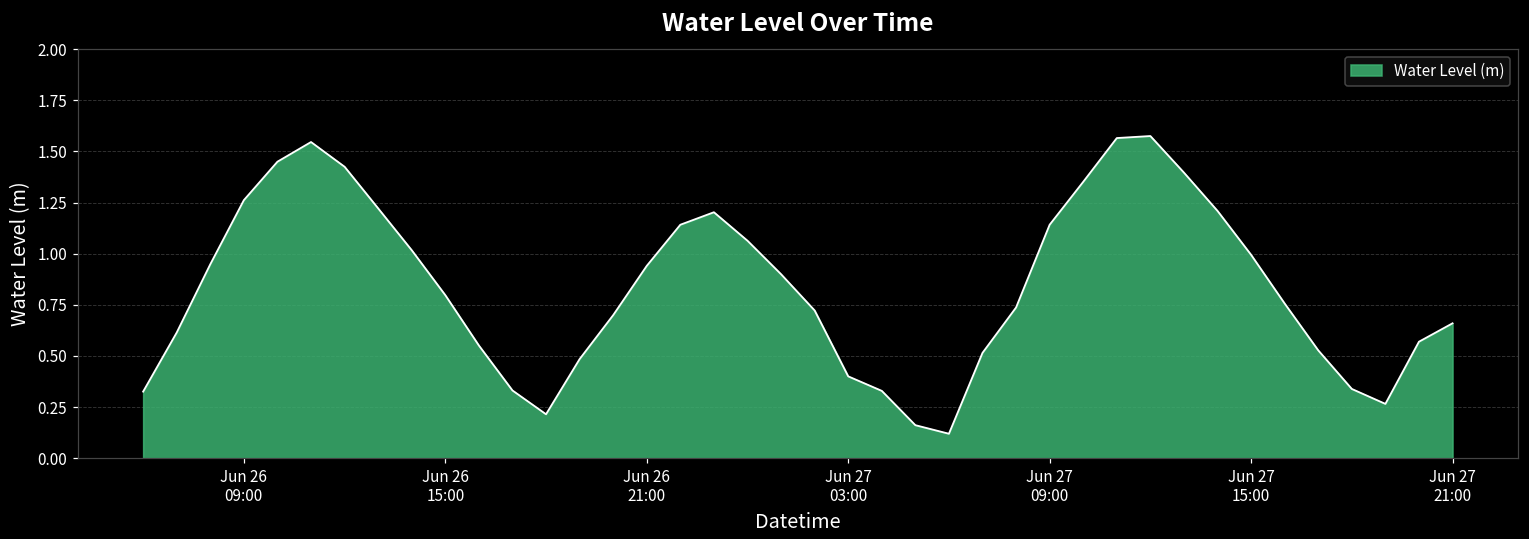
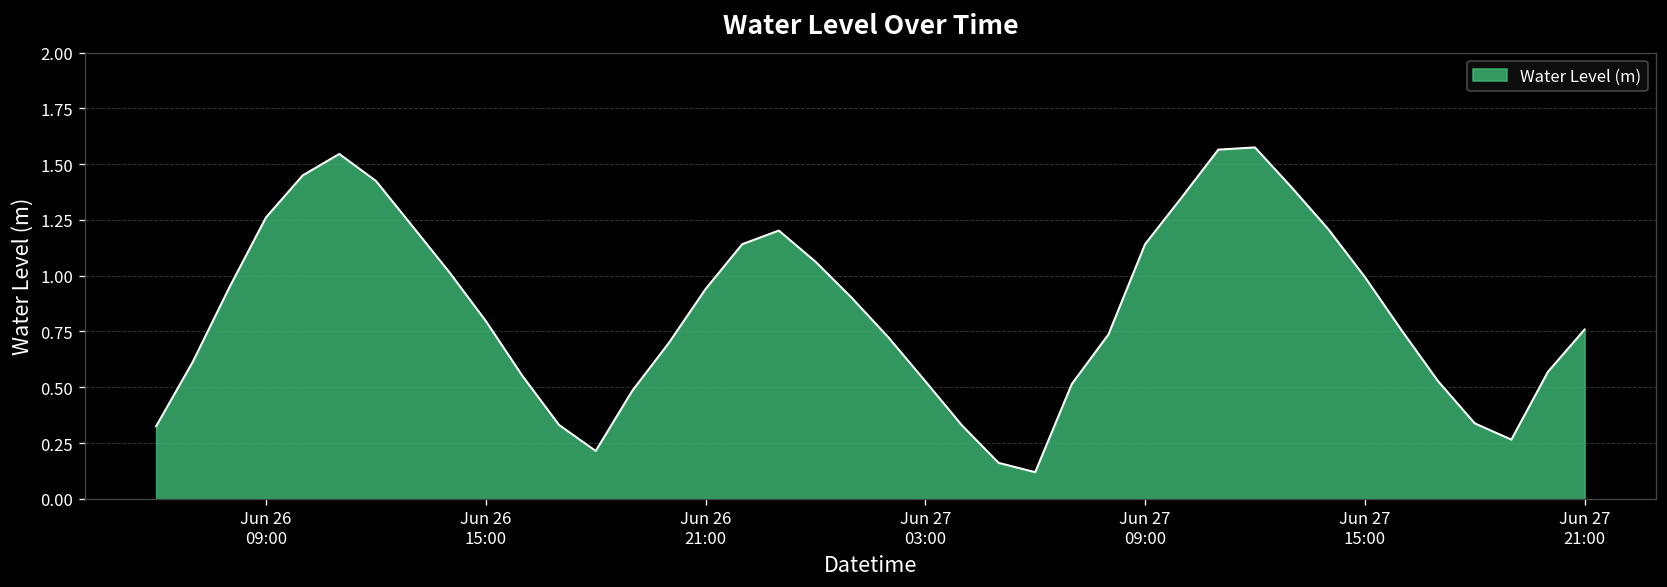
Jun 27 03:00: 0.40 -> 0.53
Jun 27 21:00: 0.66 -> 0.76
